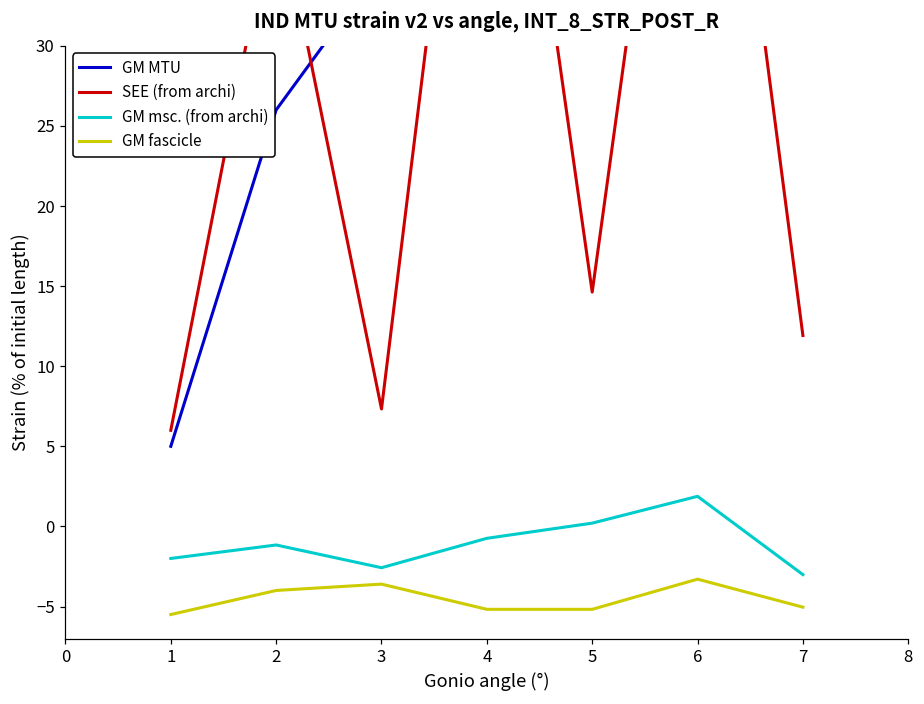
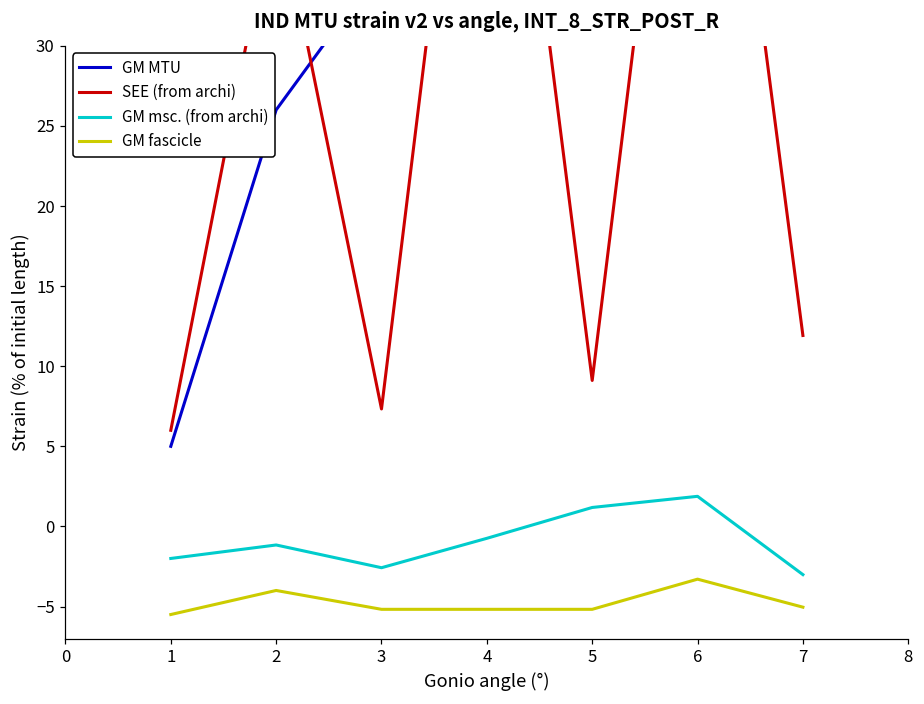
GM fascicle, 3: -3.6 -> -5.2
SEE (from archi), 5: 14.6 -> 9.1
GM msc. (from archi), 5: 0.2 -> 1.2
